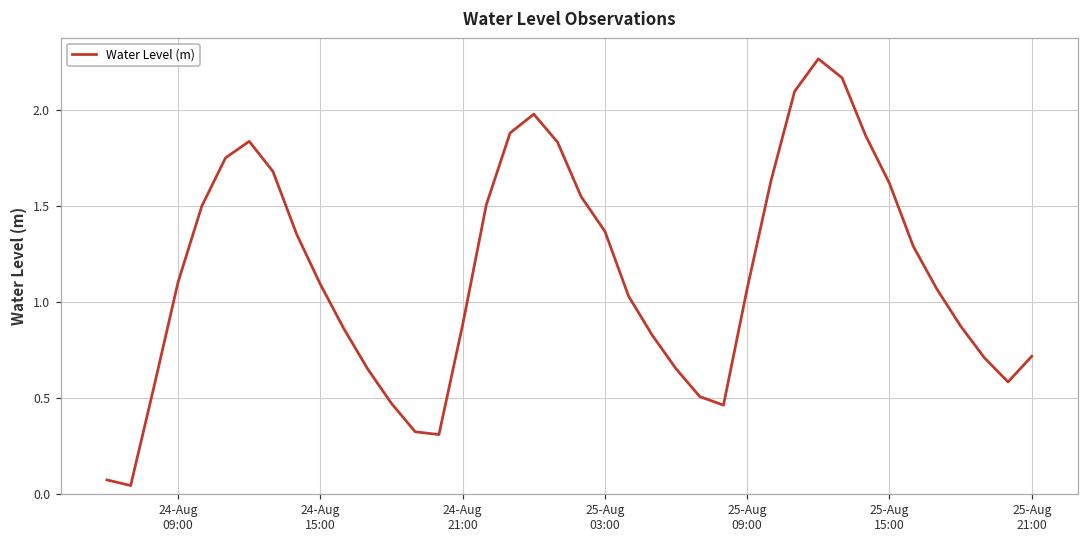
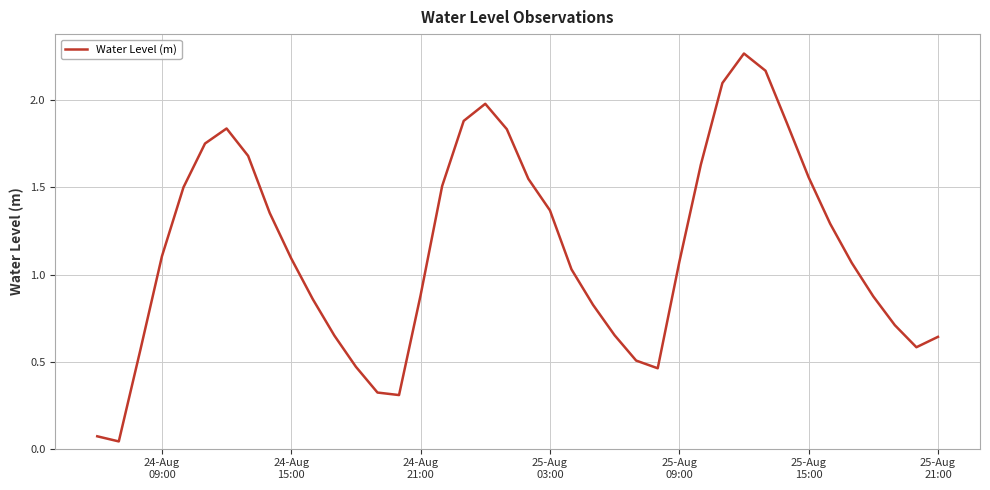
25-Aug 15:00: 1.62 -> 1.56
25-Aug 21:00: 0.72 -> 0.64
